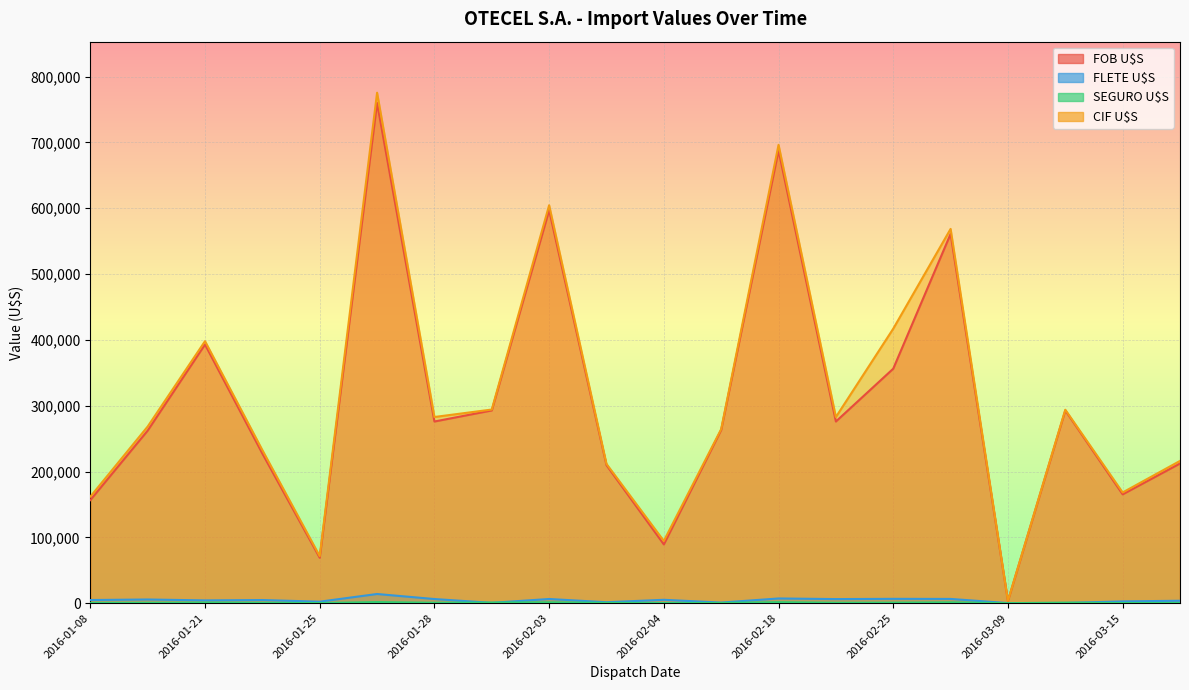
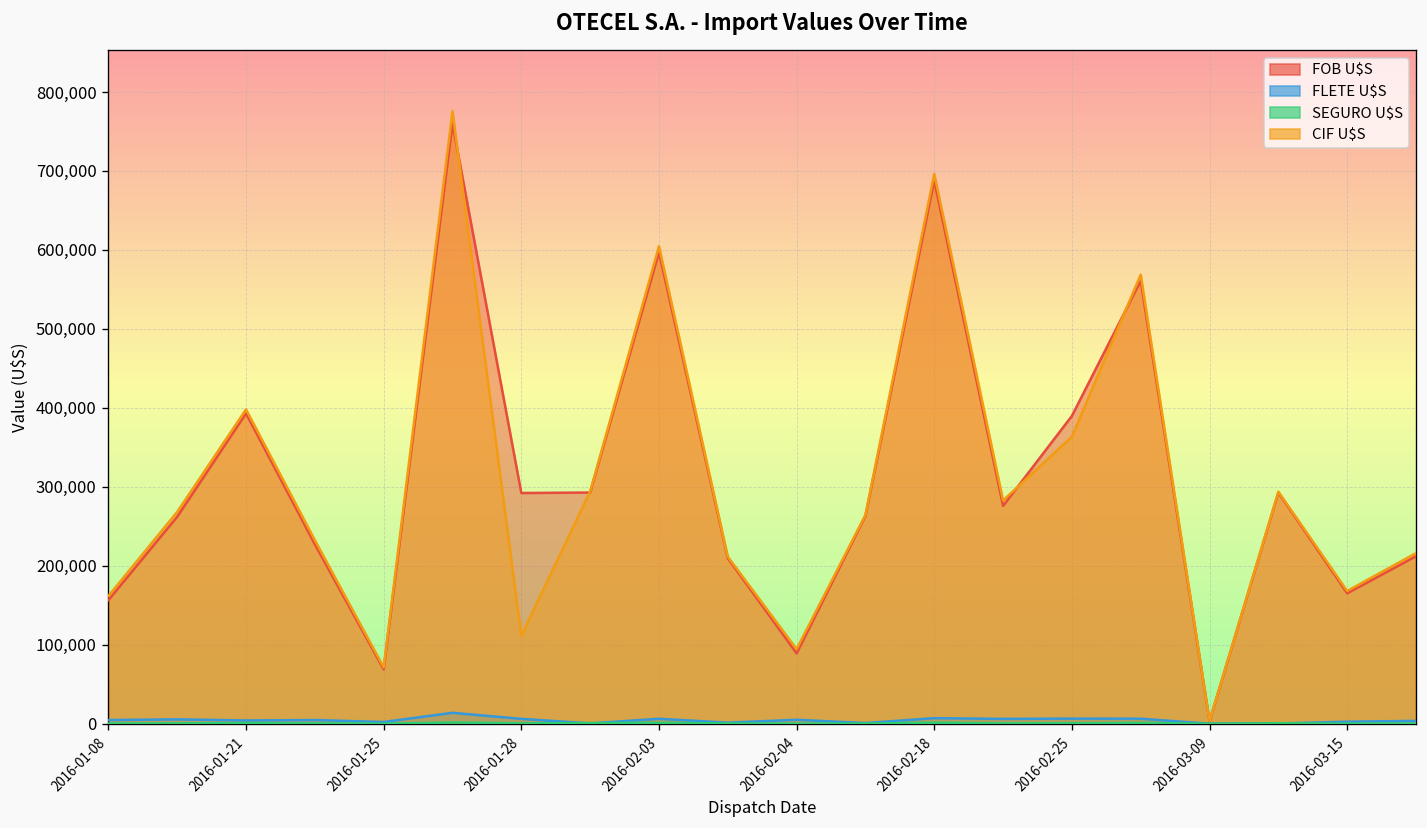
FOB U$S, 2016-01-28: 280,000 -> 290,000
CIF U$S, 2016-01-28: 280,000 -> 110,000
FOB U$S, 2016-02-25: 360,000 -> 390,000
CIF U$S, 2016-02-25: 420,000 -> 360,000
